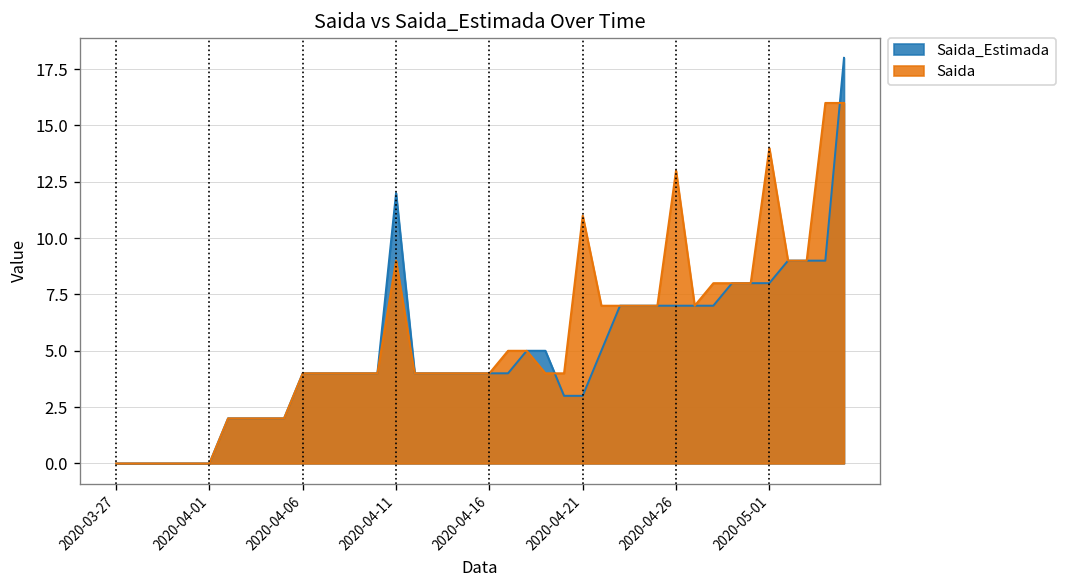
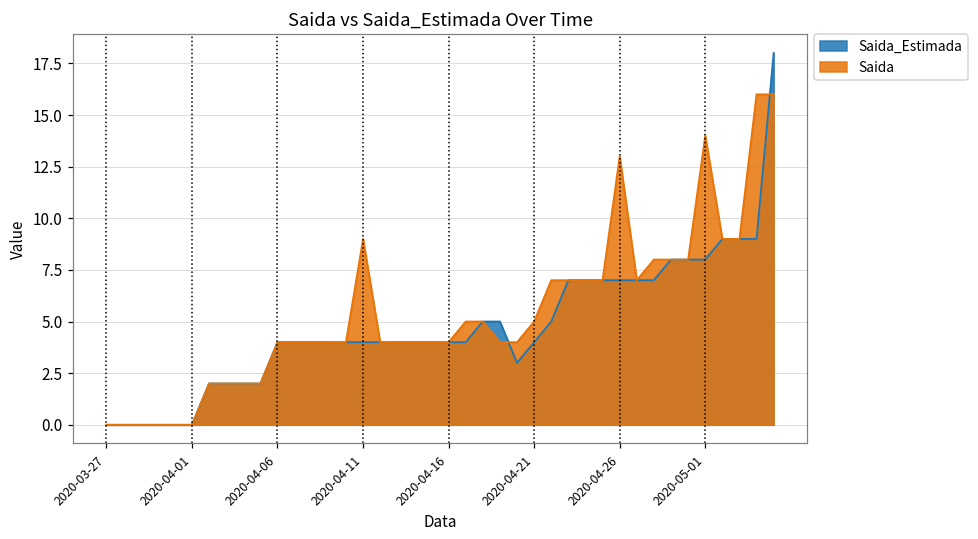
Saida_Estimada, 2020-04-11: 12 -> 4
Saida_Estimada, 2020-04-21: 3 -> 4
Saida, 2020-04-21: 11 -> 5
